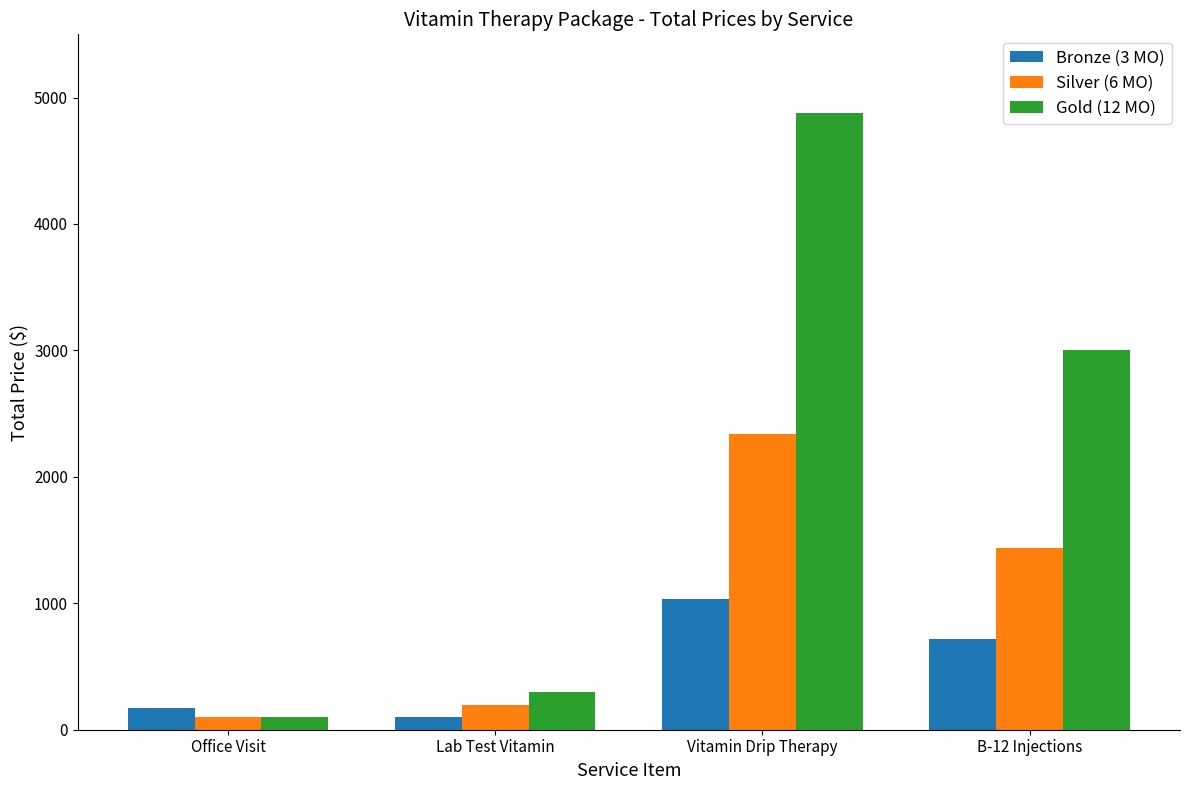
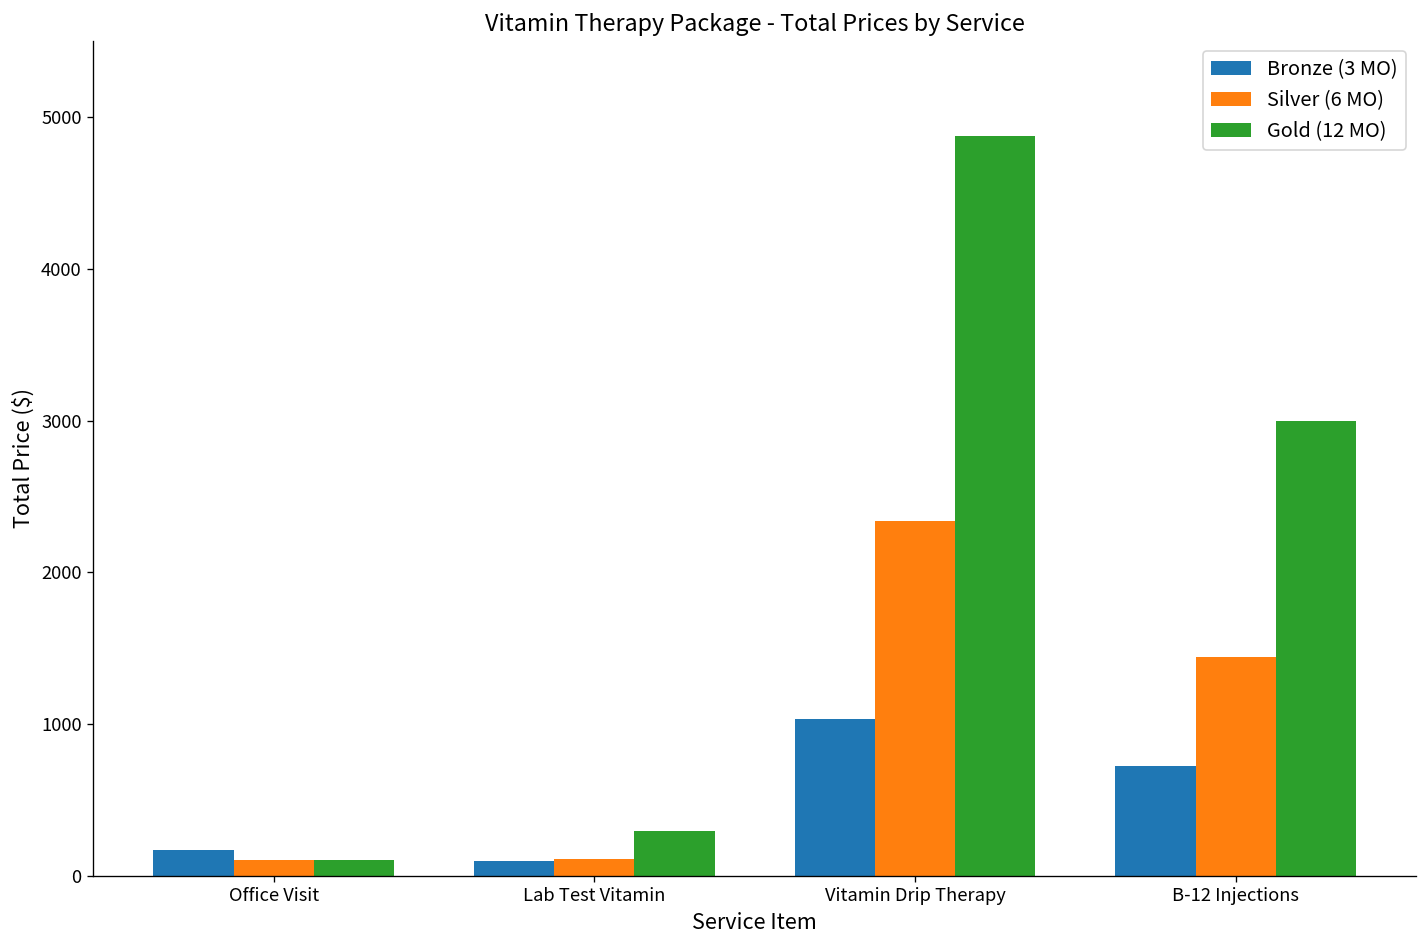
Silver (6 MO), Lab Test Vitamin: 200 -> 110
